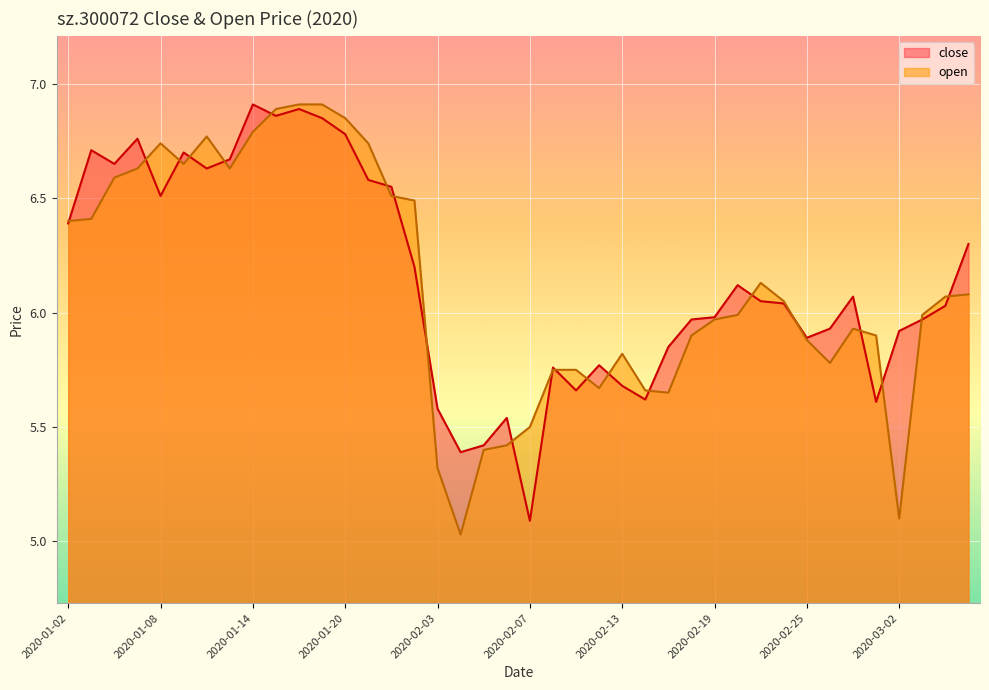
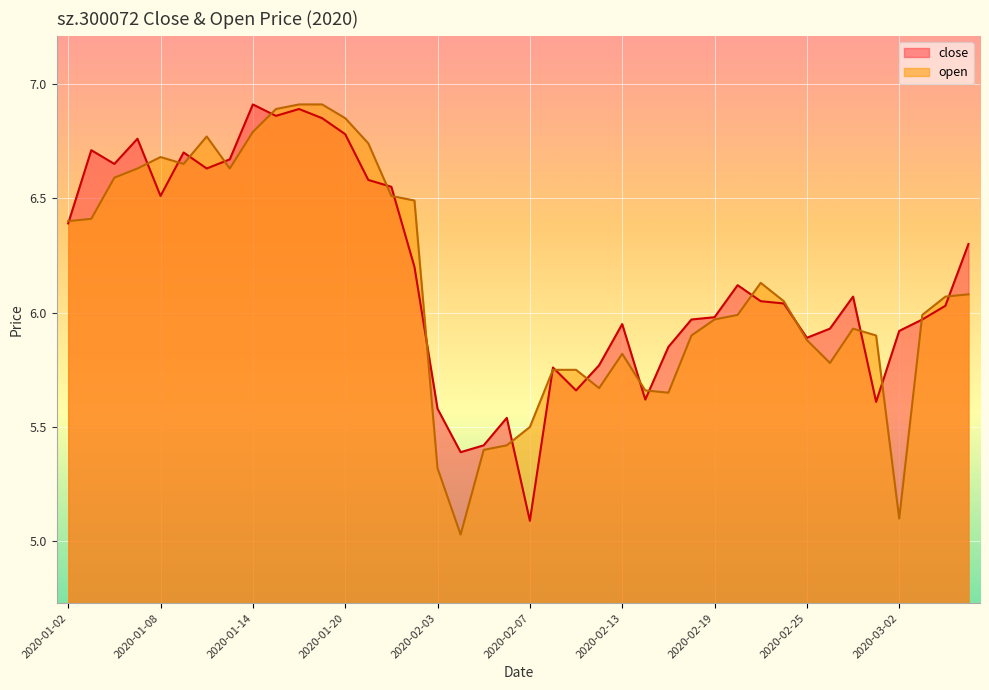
open, 2020-01-08: 6.74 -> 6.68
close, 2020-02-13: 5.68 -> 5.95
